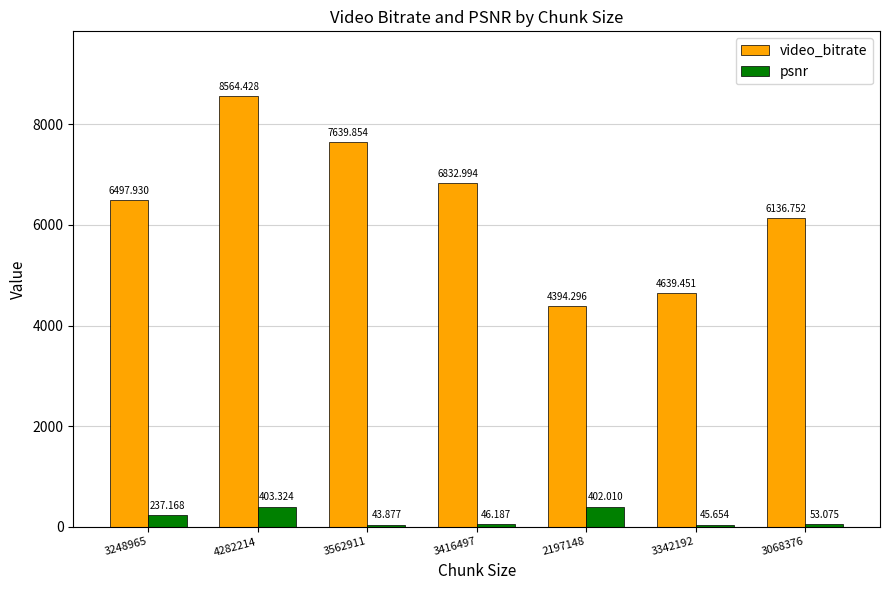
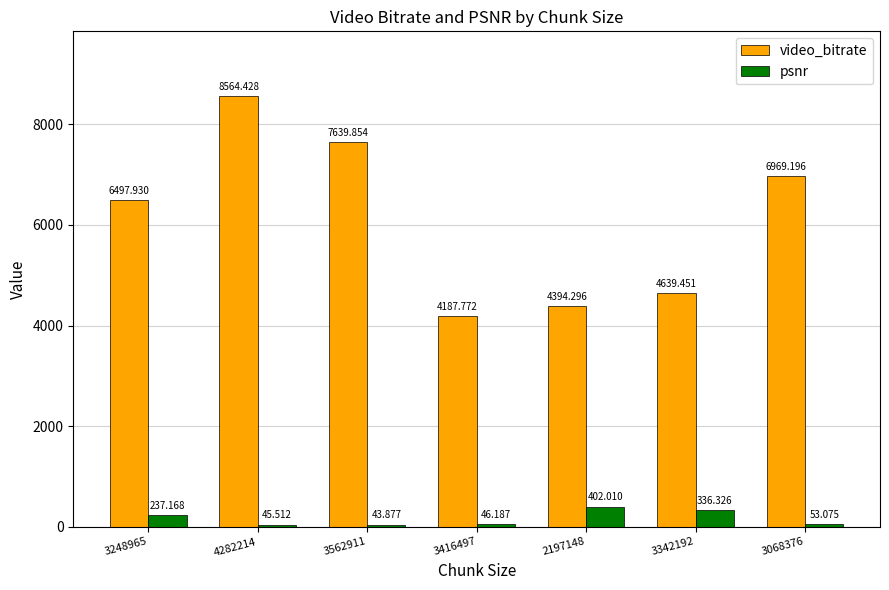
psnr, 4282214: 403.324 -> 45.512
video_bitrate, 3416497: 6832.994 -> 4187.772
psnr, 3342192: 45.654 -> 336.326
video_bitrate, 3068376: 6136.752 -> 6969.196
